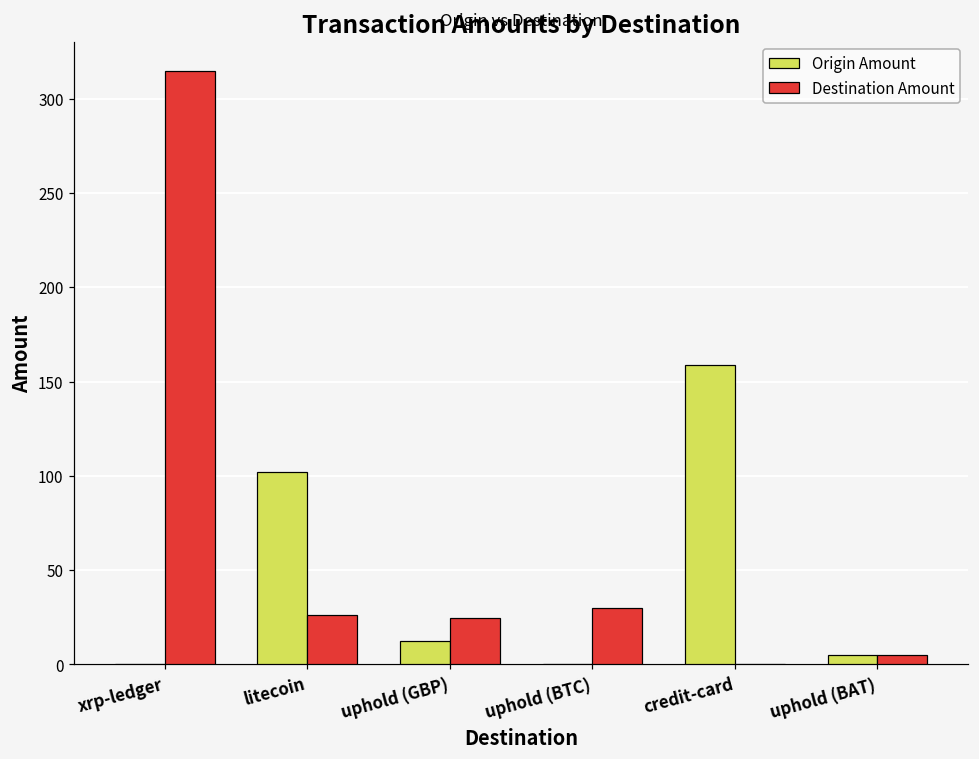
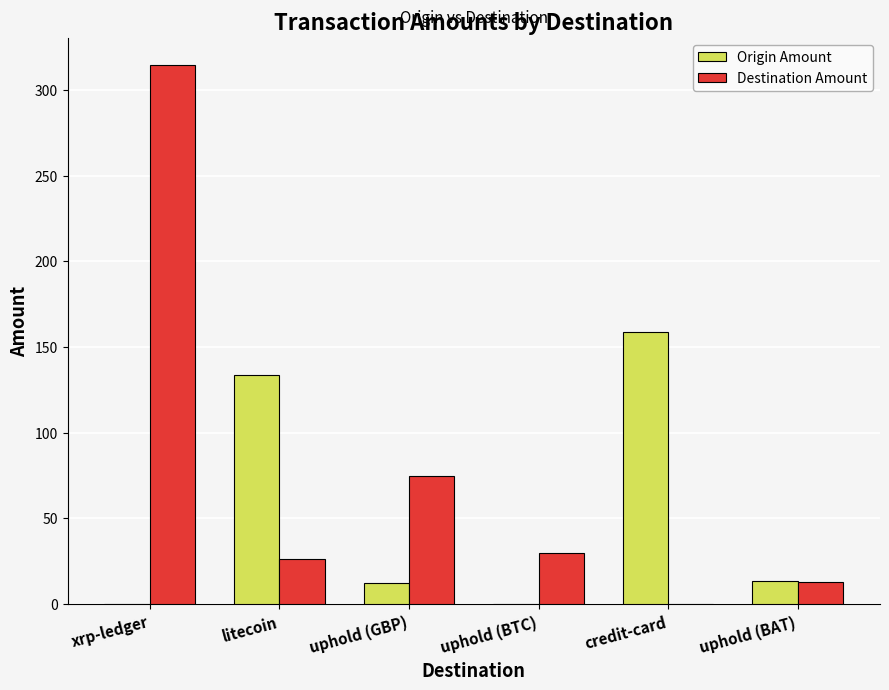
Origin Amount, litecoin: 102 -> 133
Destination Amount, uphold (GBP): 25 -> 75
Origin Amount, uphold (BAT): 5 -> 14
Destination Amount, uphold (BAT): 5 -> 13
